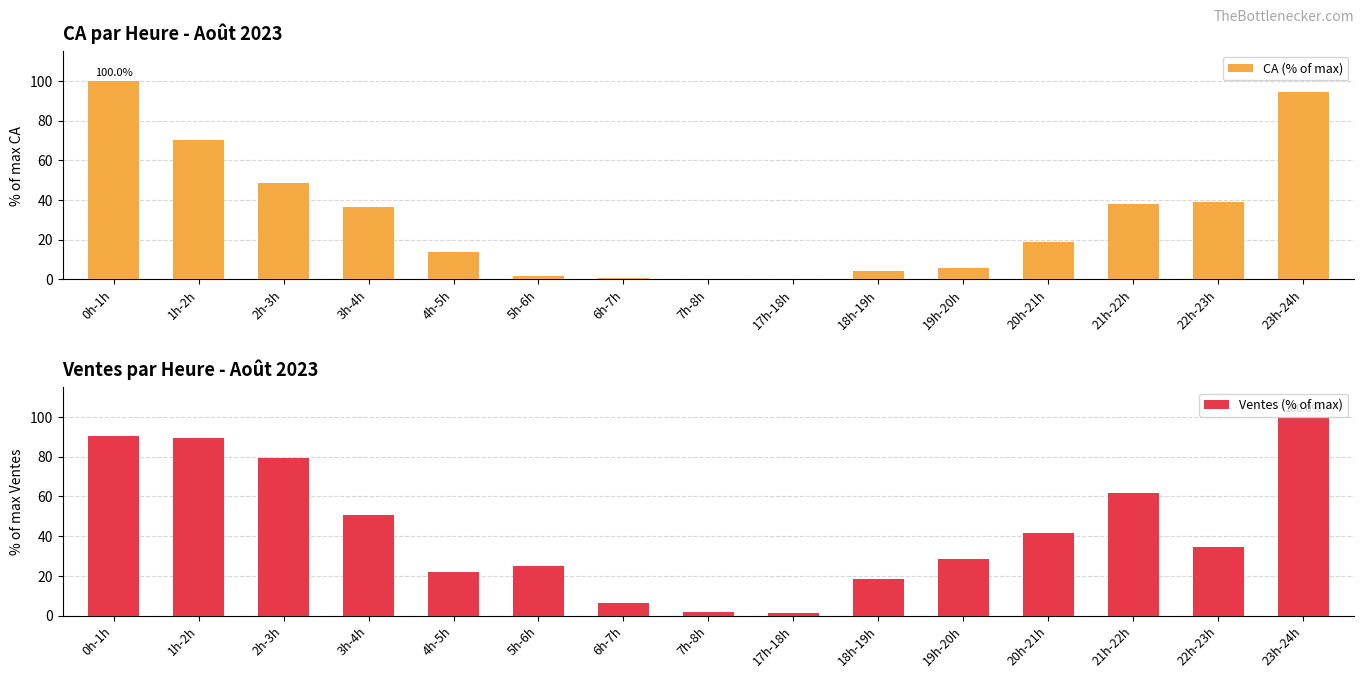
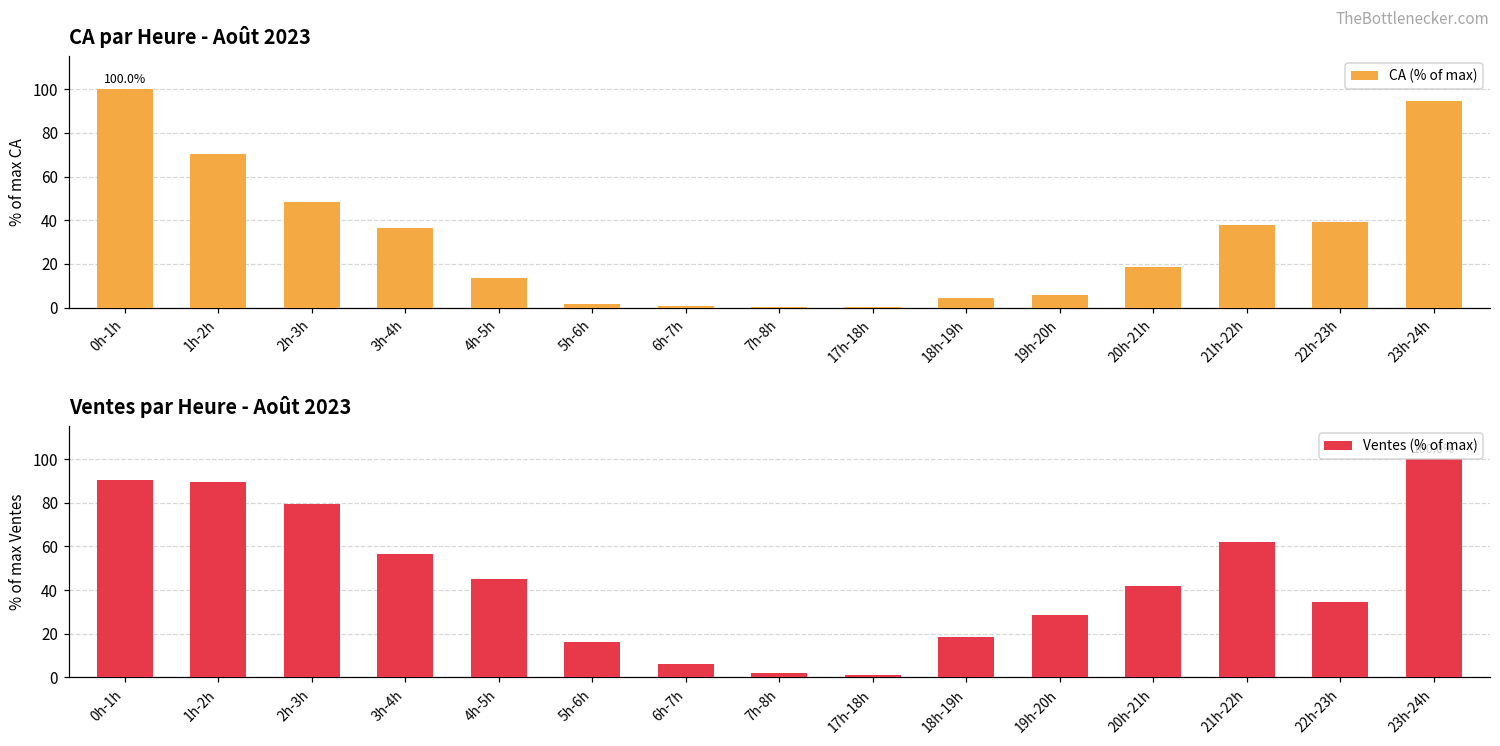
Ventes par Heure - Août 2023, 3h-4h: 51 -> 56
Ventes par Heure - Août 2023, 4h-5h: 22 -> 45
Ventes par Heure - Août 2023, 5h-6h: 25 -> 16
